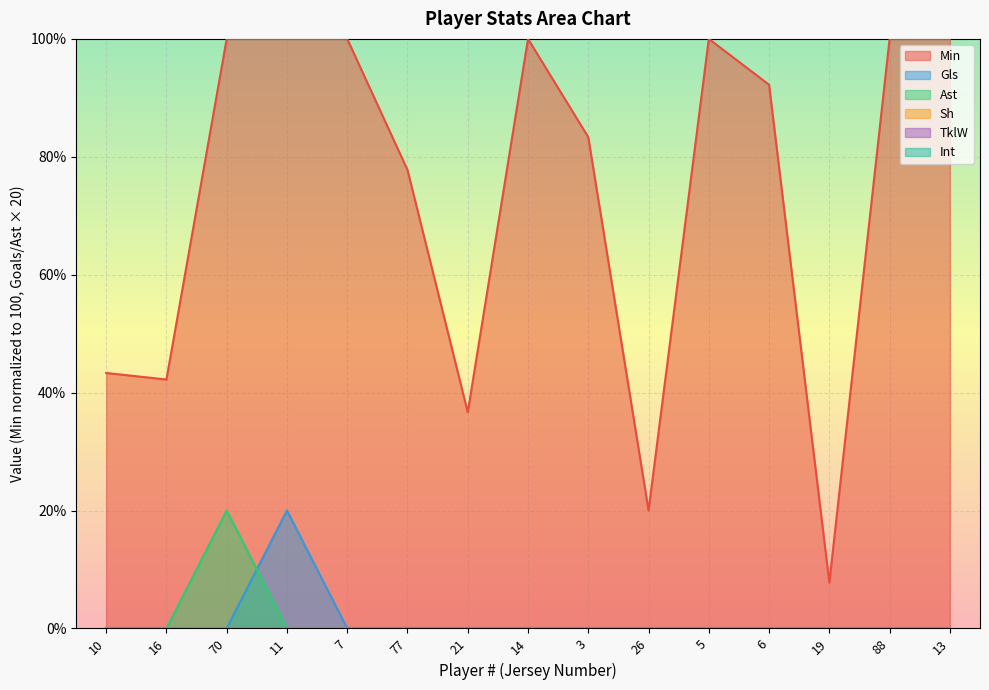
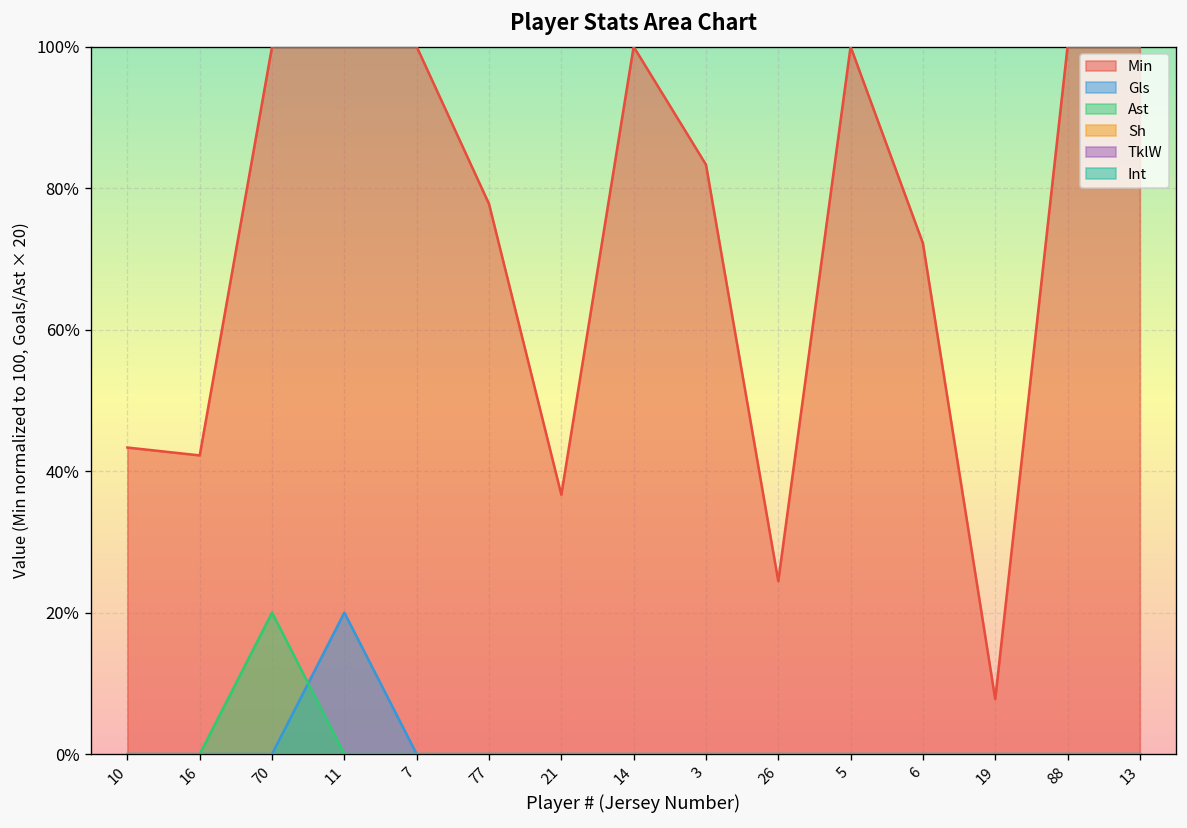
Min, 26: 20% -> 24%
Min, 6: 92% -> 72%
